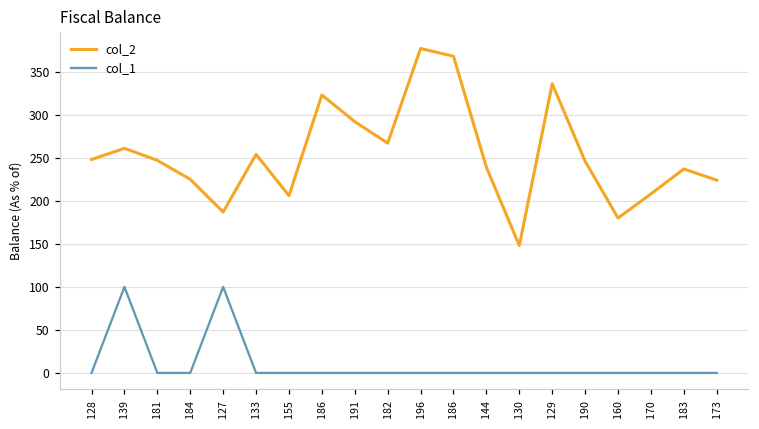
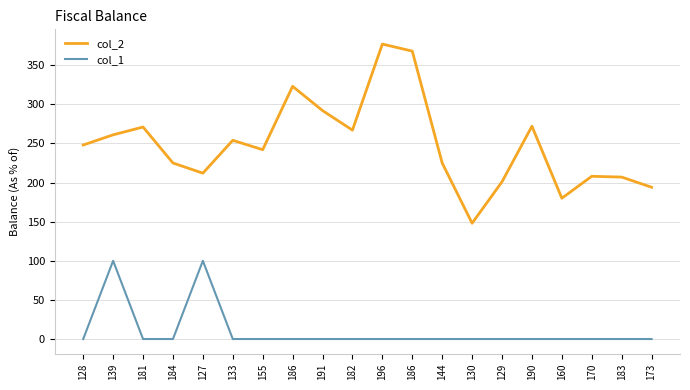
col_2, 181: 250 -> 270
col_2, 127: 190 -> 210
col_2, 155: 210 -> 240
col_2, 144: 240 -> 230
col_2, 129: 340 -> 200
col_2, 190: 250 -> 270
col_2, 183: 240 -> 210
col_2, 173: 220 -> 190
